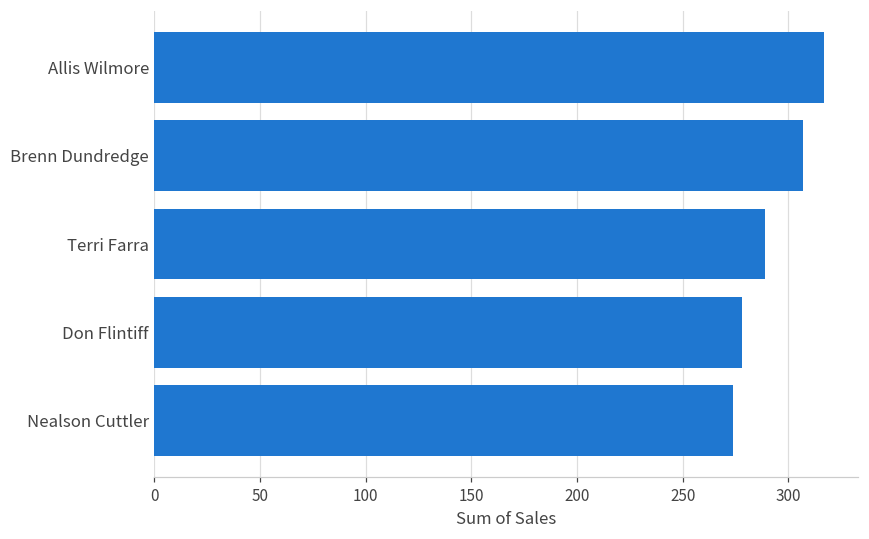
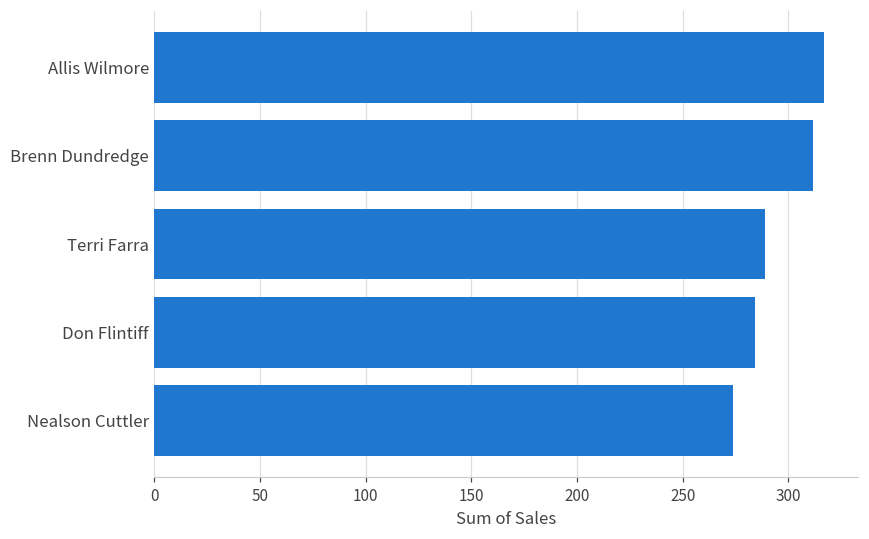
Brenn Dundredge: 307 -> 312
Don Flintiff: 278 -> 284
